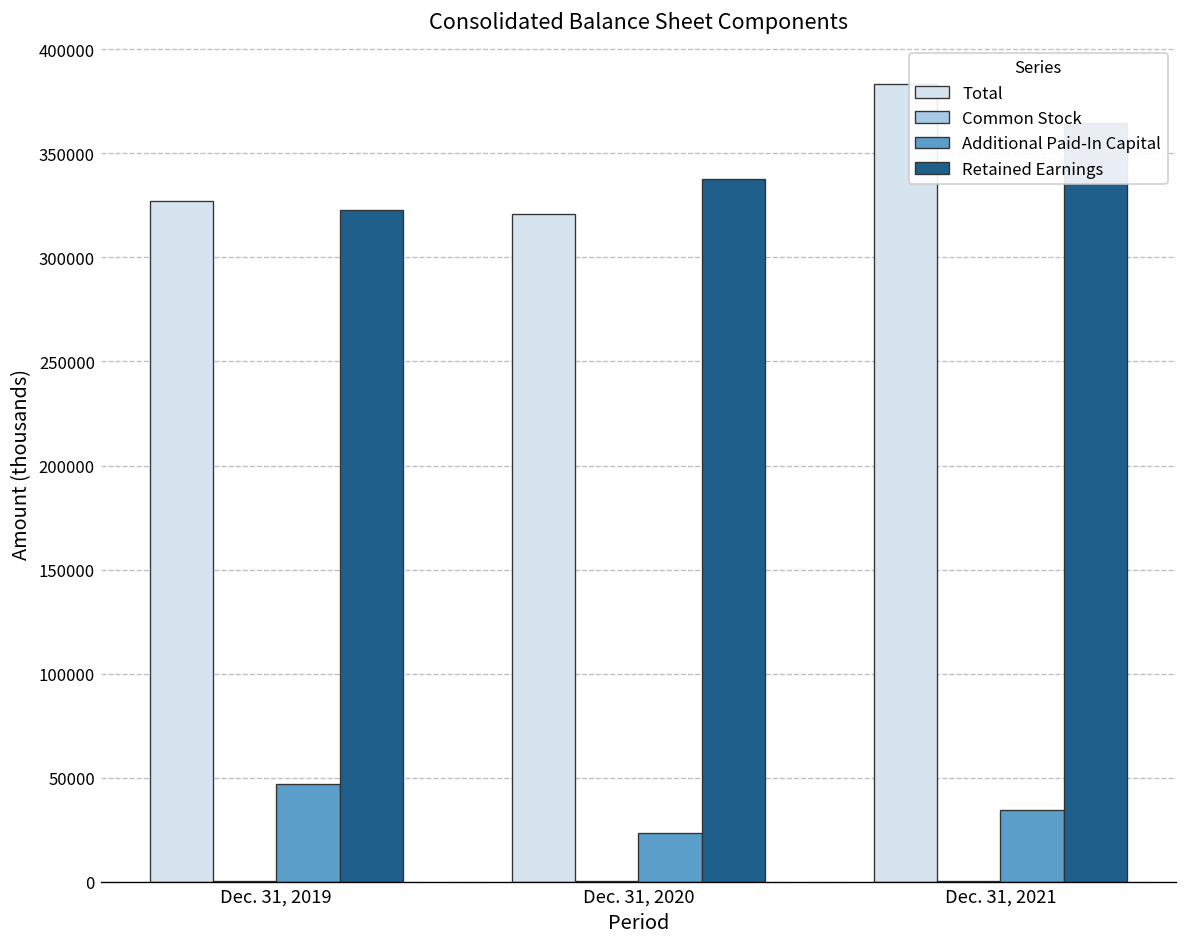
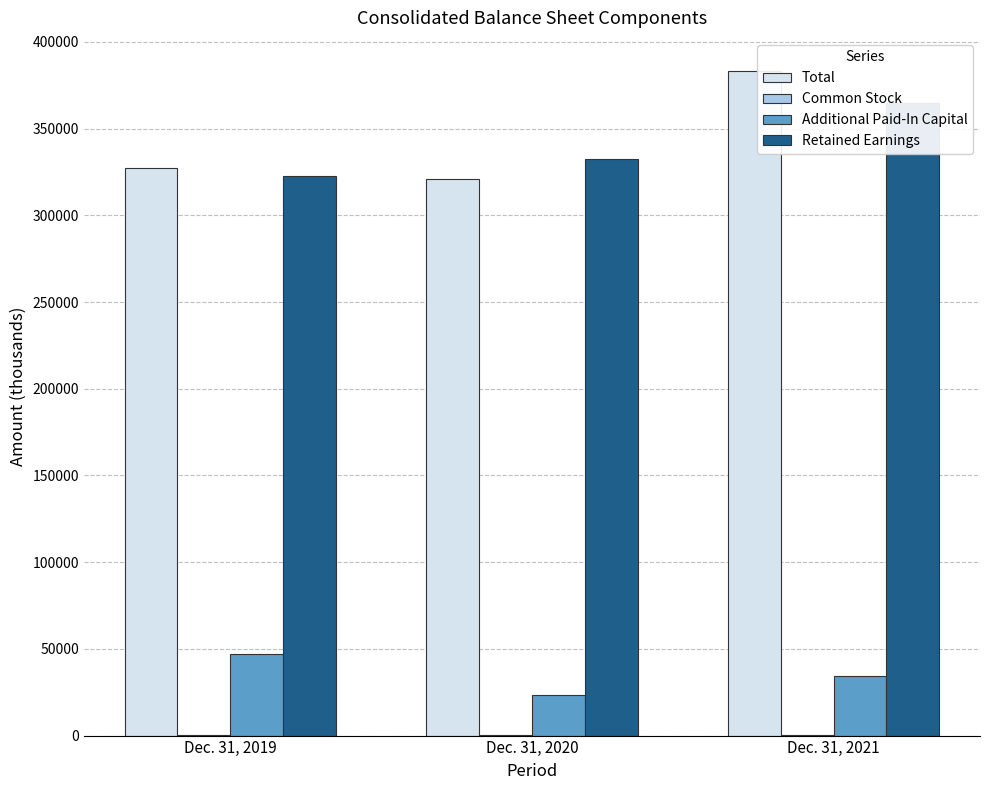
Retained Earnings, Dec. 31, 2020: 338000 -> 333000
